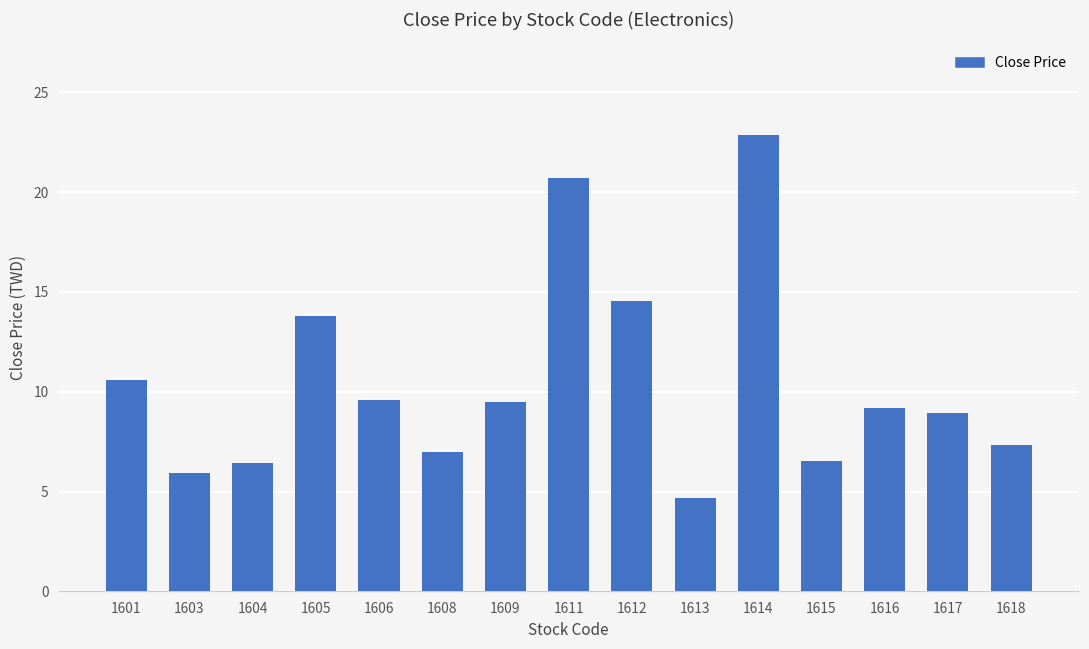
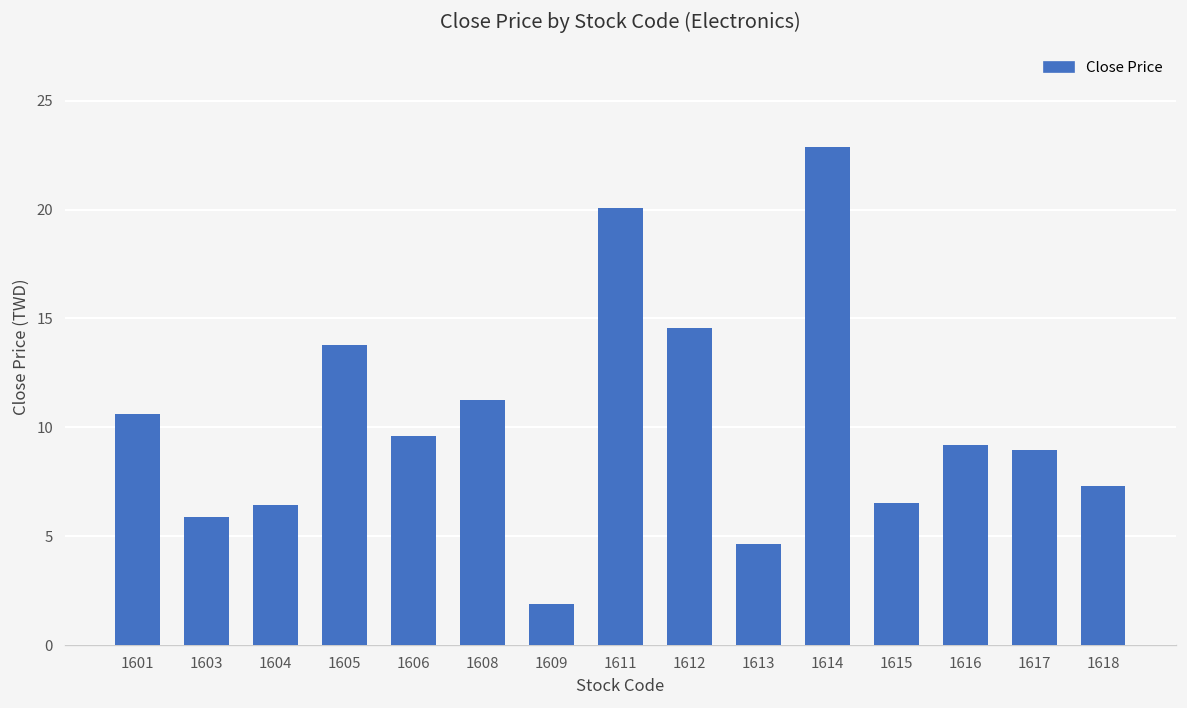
1608: 7.0 -> 11.2
1609: 9.5 -> 1.9
1611: 20.7 -> 20.1
